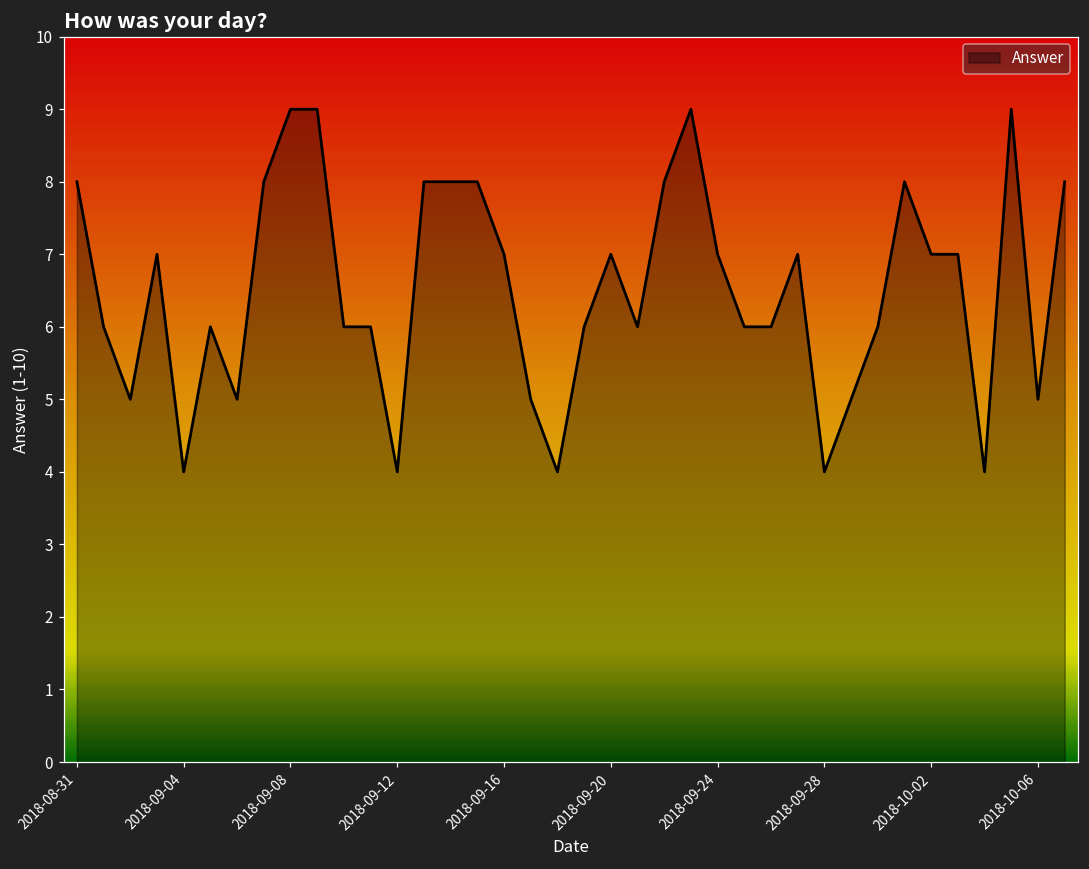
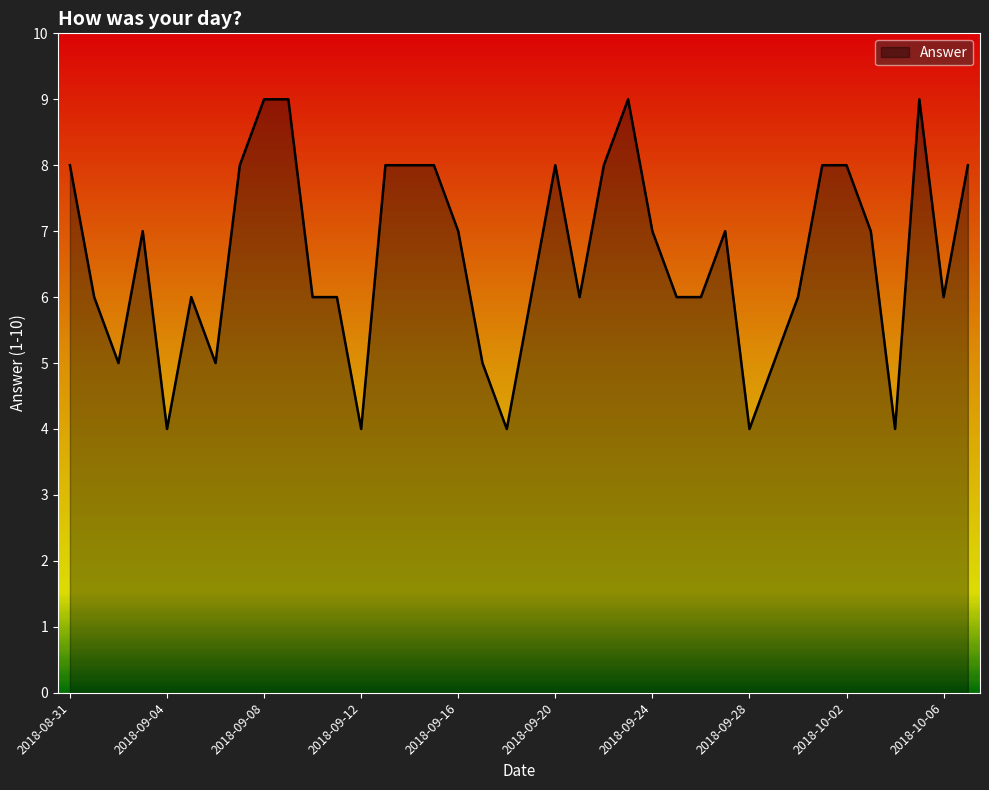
2018-09-20: 7 -> 8
2018-10-02: 7 -> 8
2018-10-06: 5 -> 6
